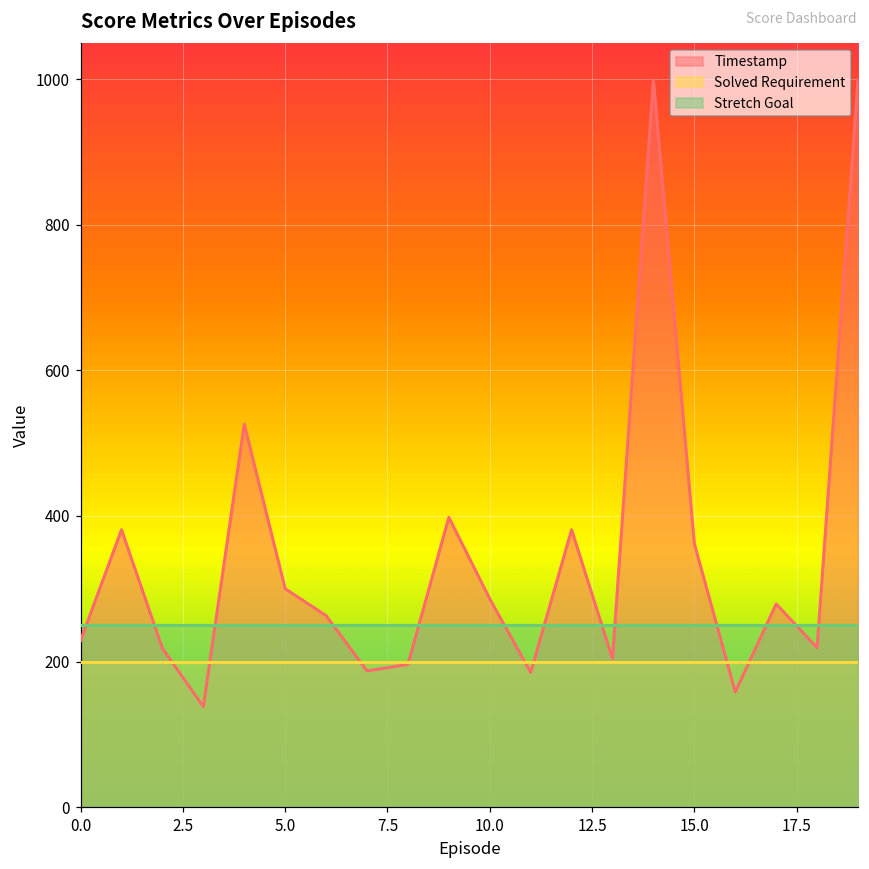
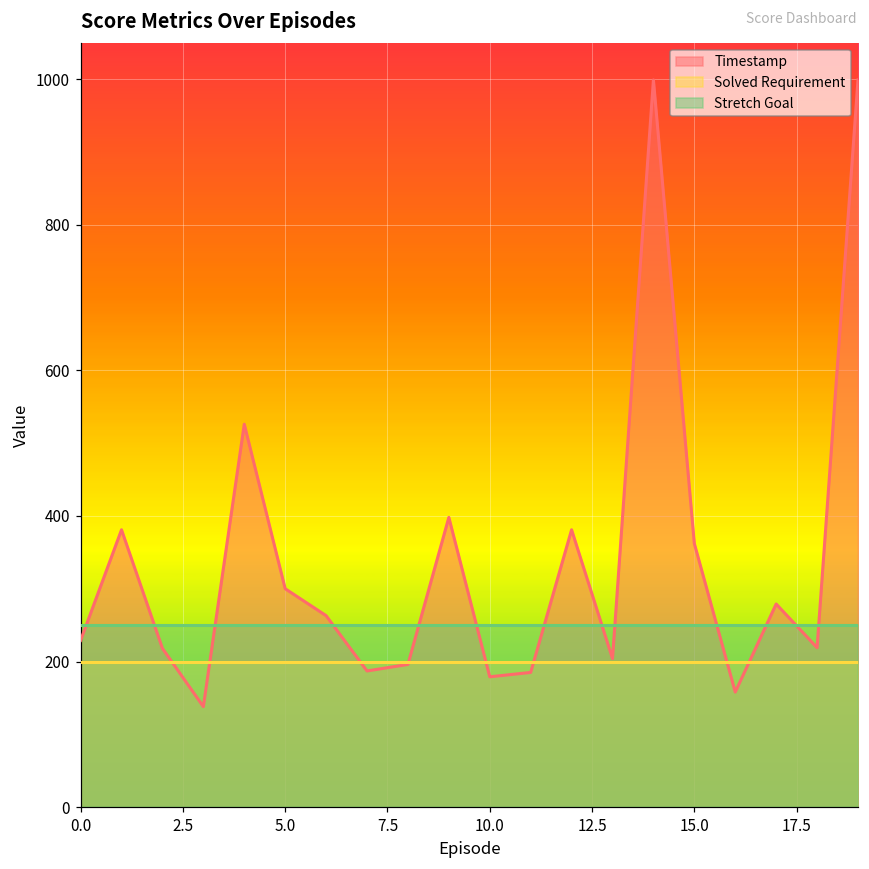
Timestamp, 10.0: 290 -> 180
